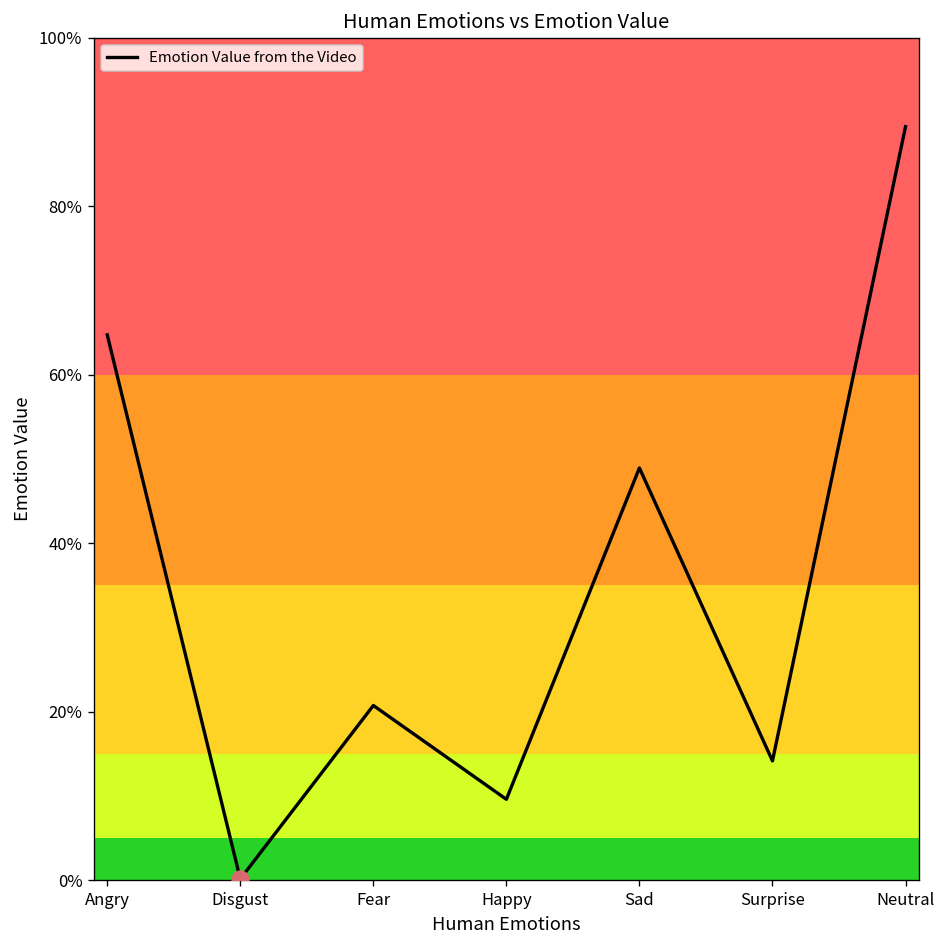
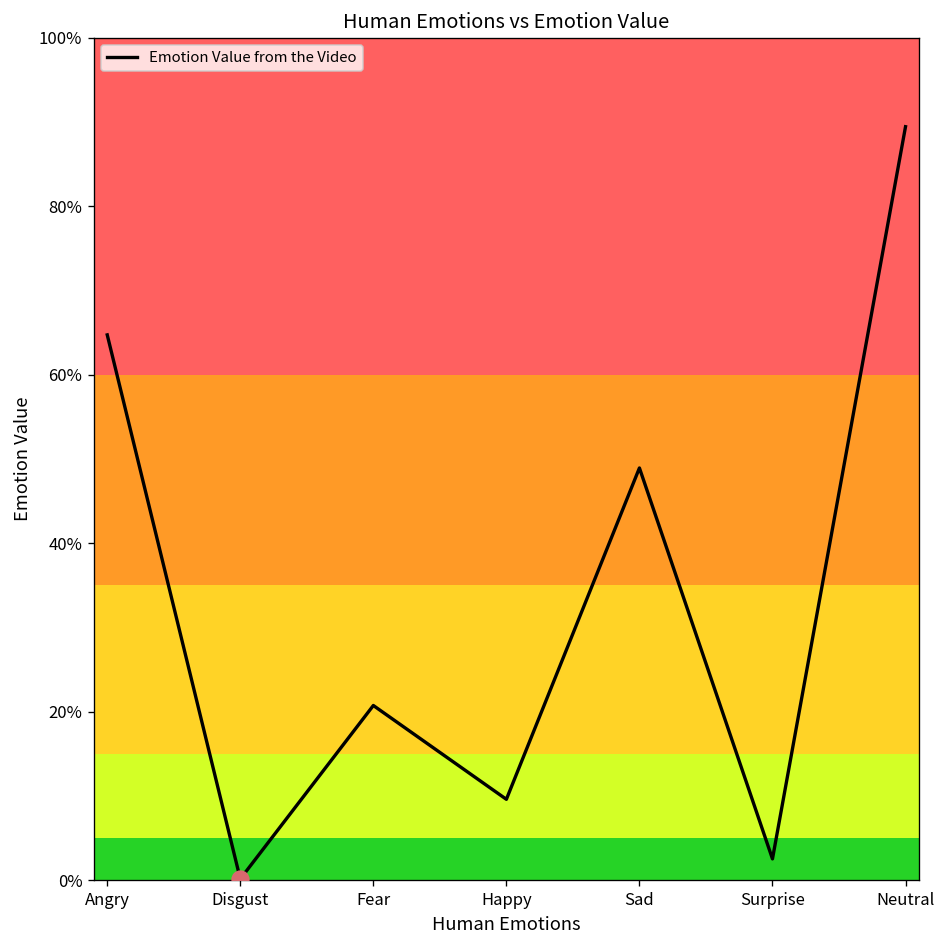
Emotion Value from the Video, Surprise: 14% -> 3%
